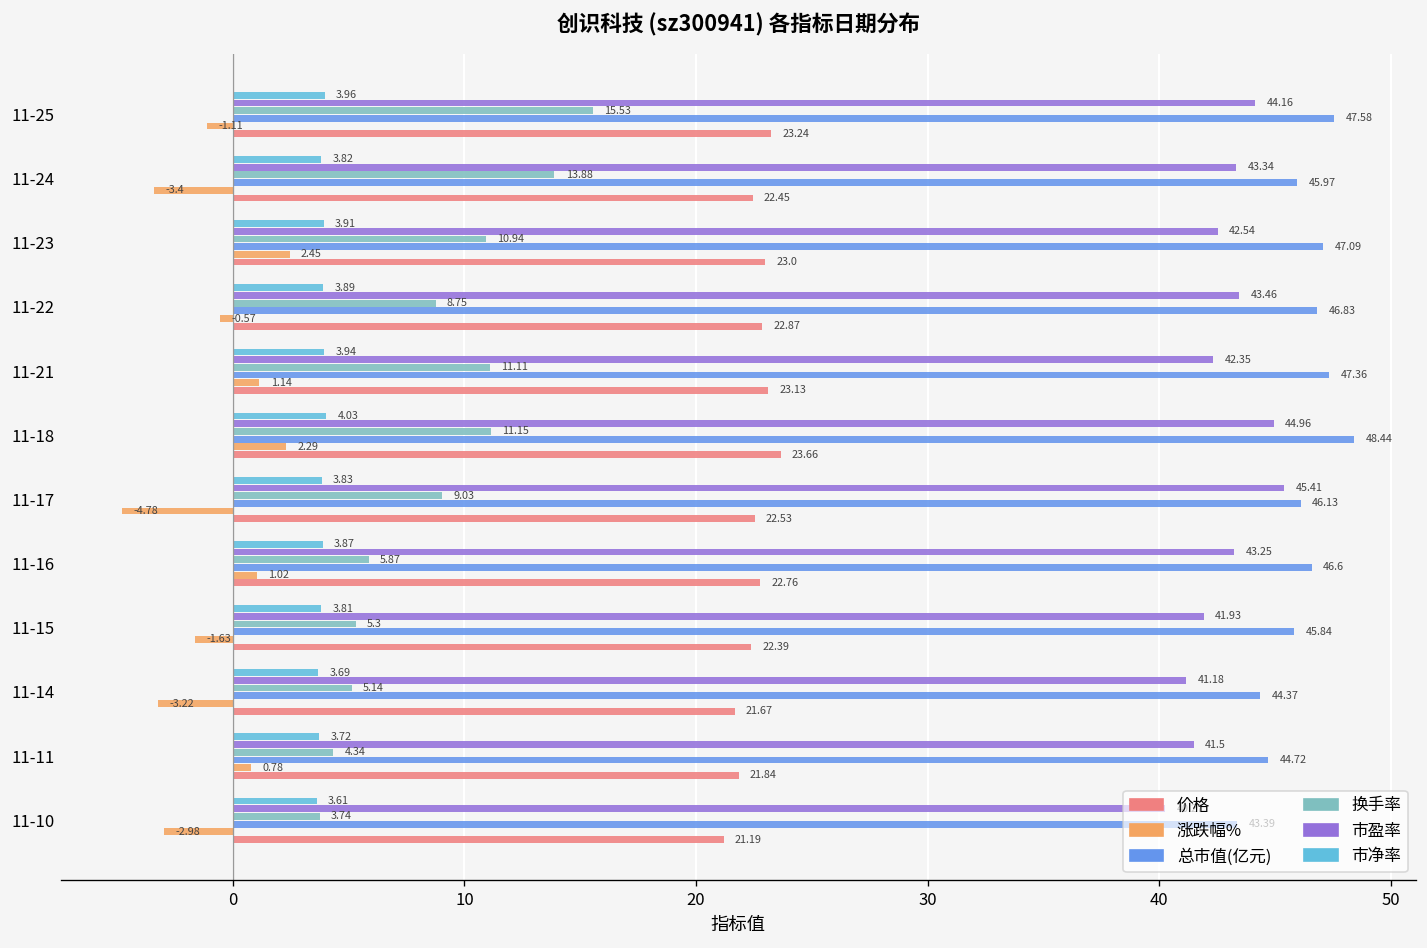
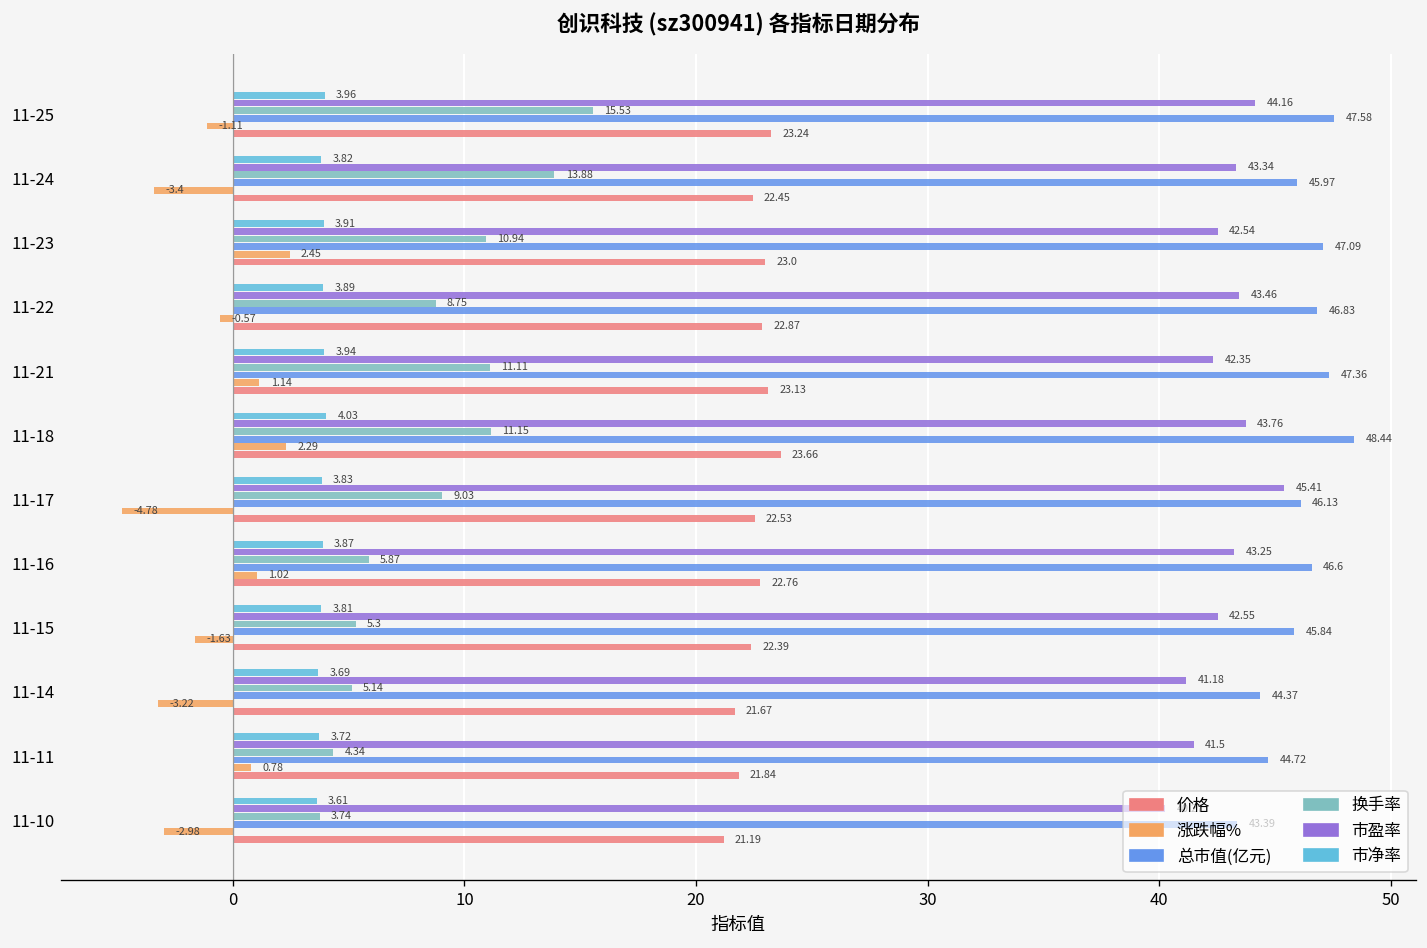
市盈率, 11-18: 44.96 -> 43.76
市盈率, 11-15: 41.93 -> 42.55
